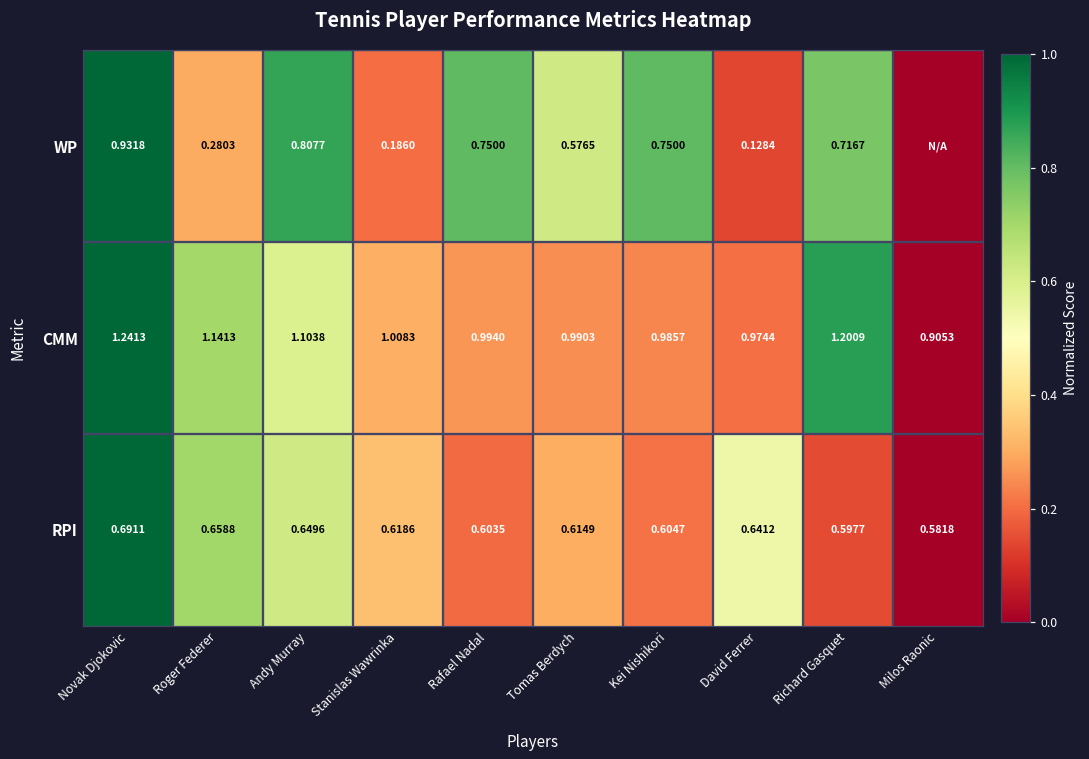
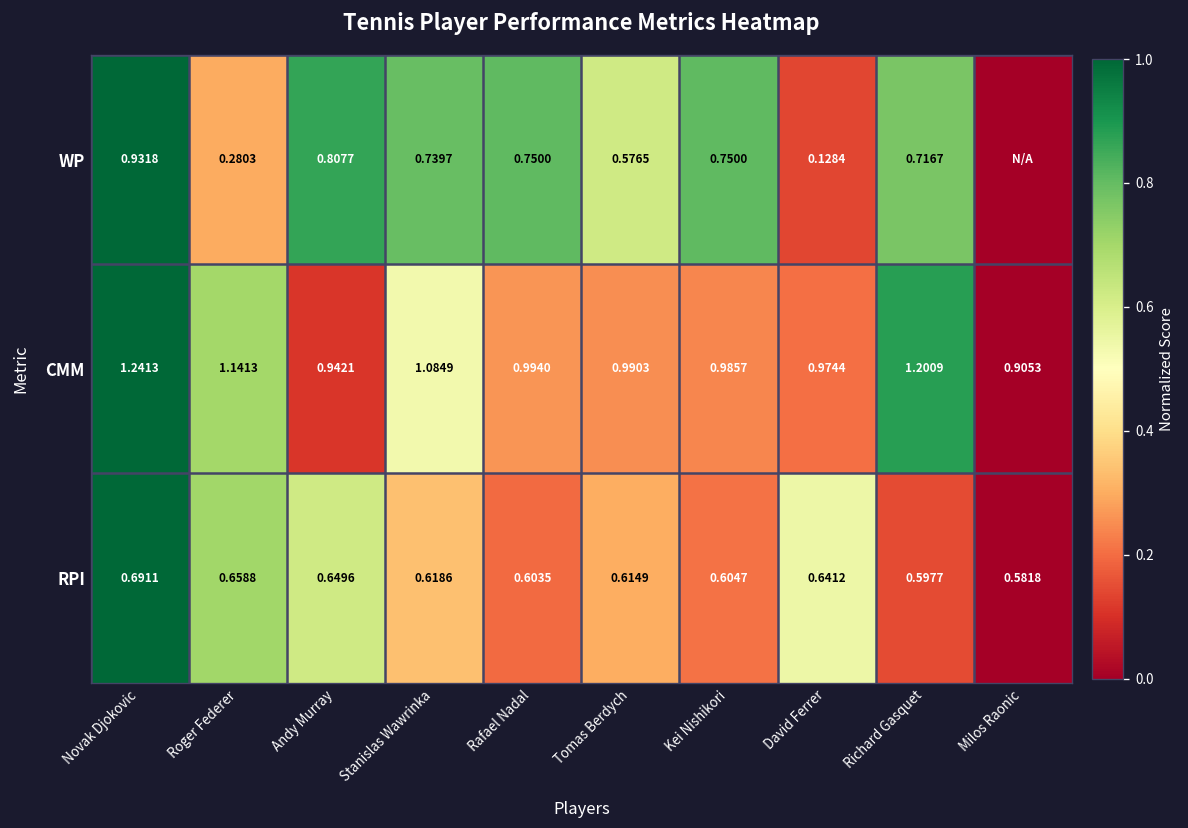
WP, Stanislas Wawrinka: 0.1860 -> 0.7397
CMM, Andy Murray: 1.1038 -> 0.9421
CMM, Stanislas Wawrinka: 1.0083 -> 1.0849
